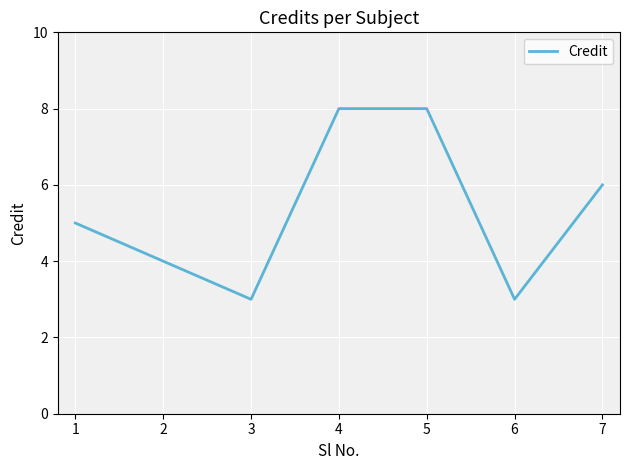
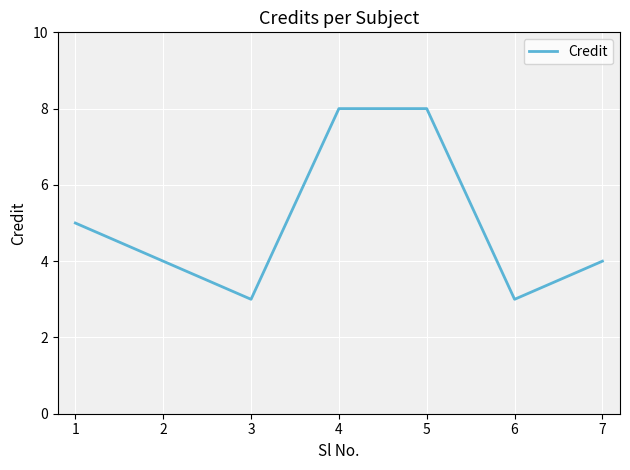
7: 6 -> 4
